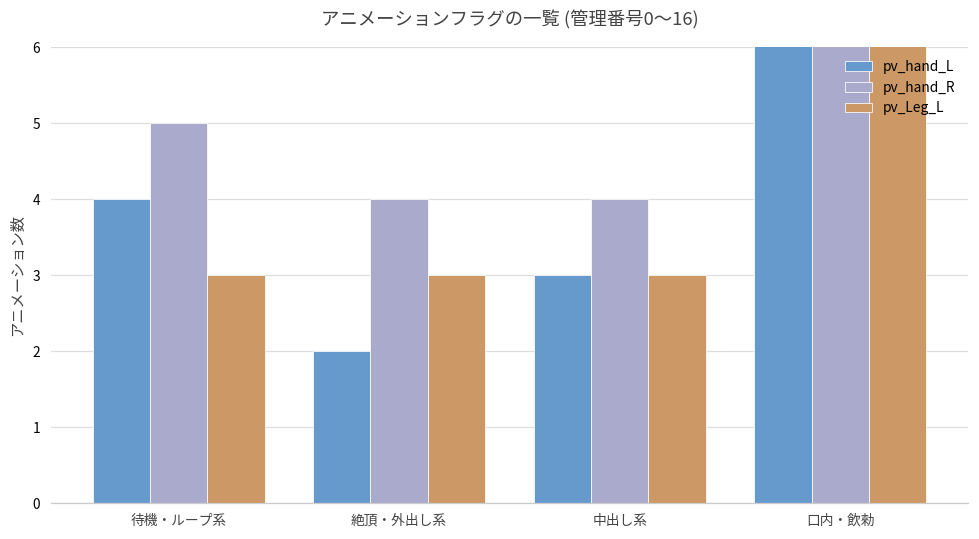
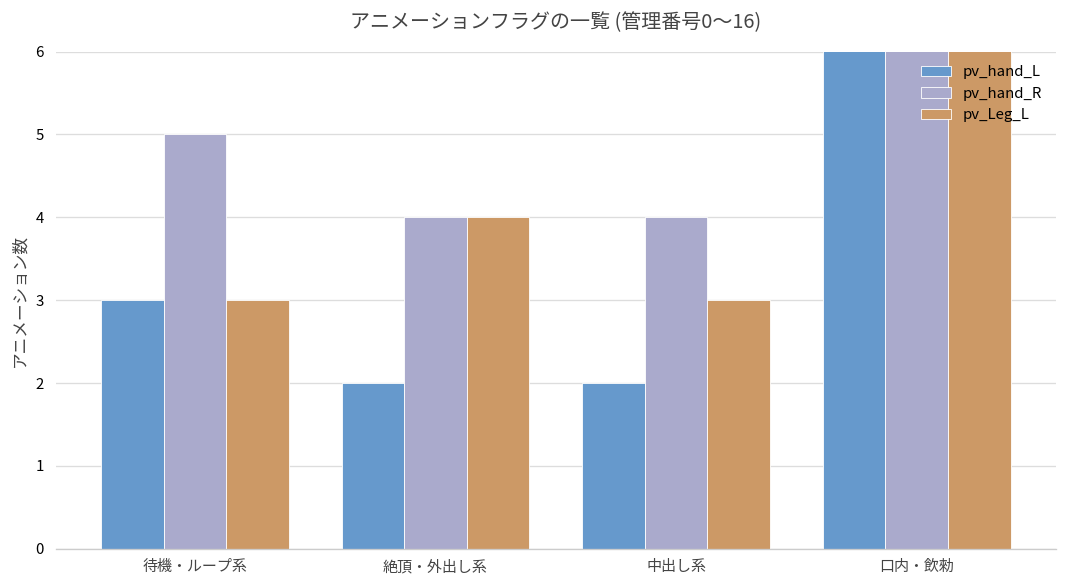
pv_hand_L, 待機・ループ系: 4 -> 3
pv_Leg_L, 絶頂・外出し系: 3 -> 4
pv_hand_L, 中出し系: 3 -> 2
